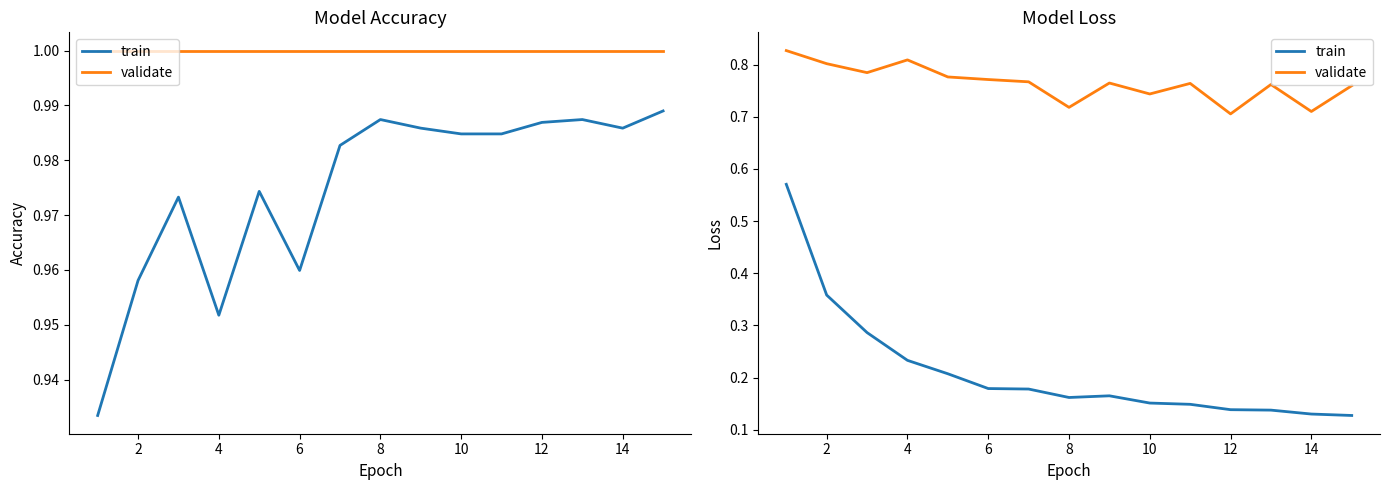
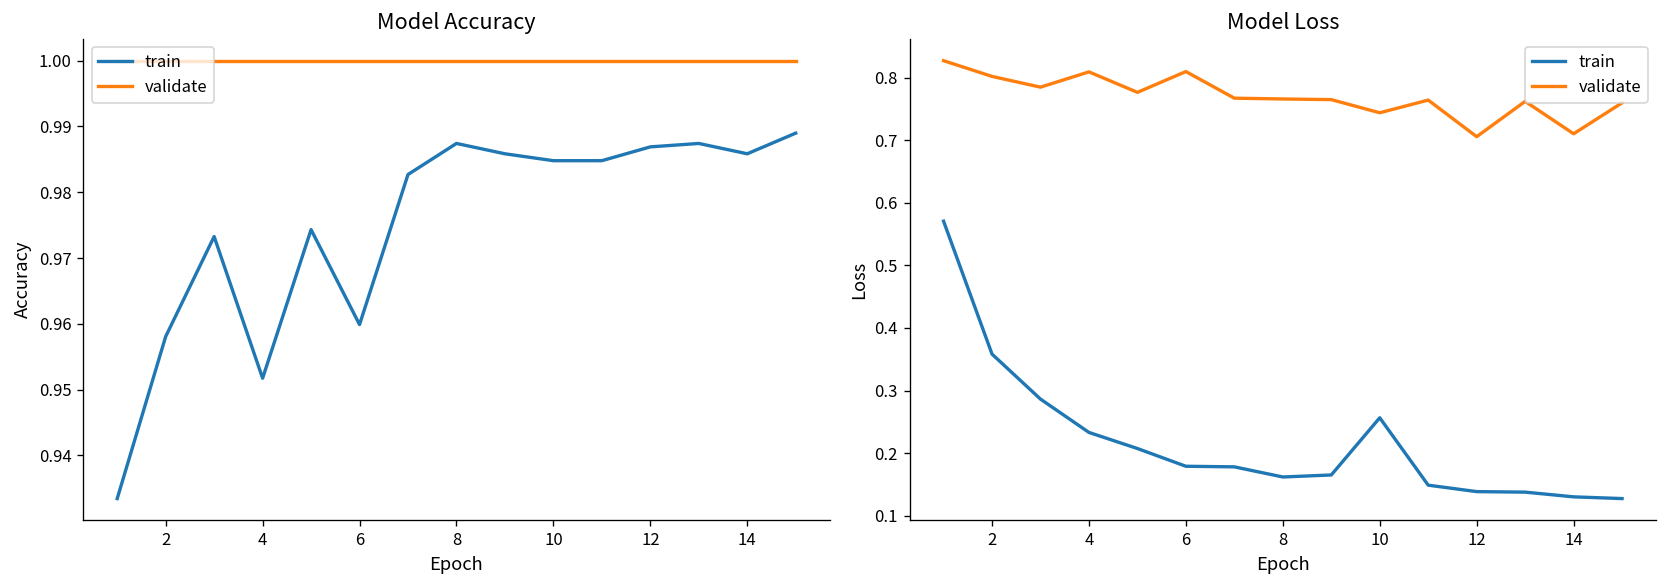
Model Loss, validate, 6: 0.77 -> 0.81
Model Loss, validate, 8: 0.72 -> 0.77
Model Loss, train, 10: 0.15 -> 0.26
